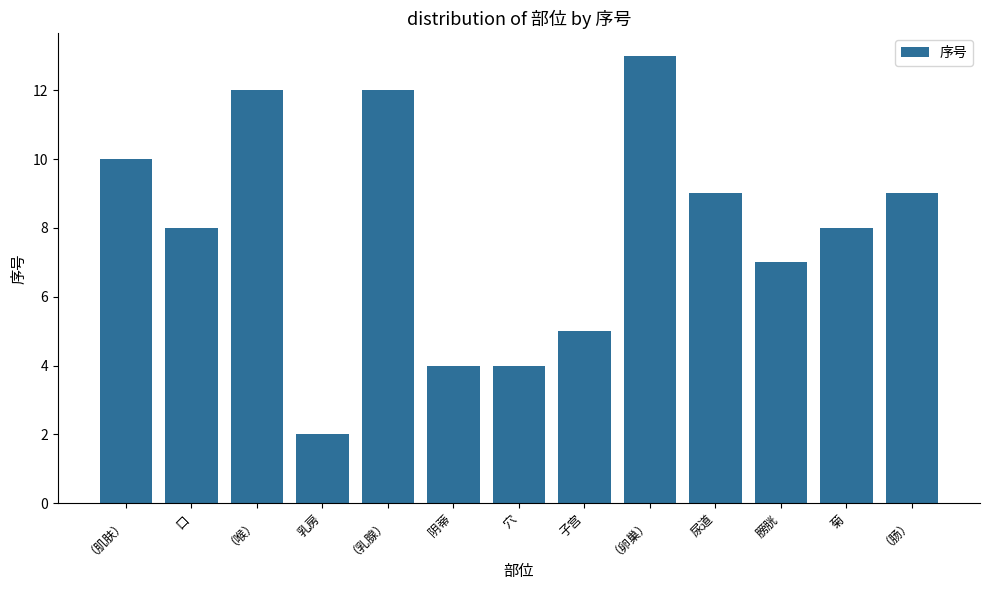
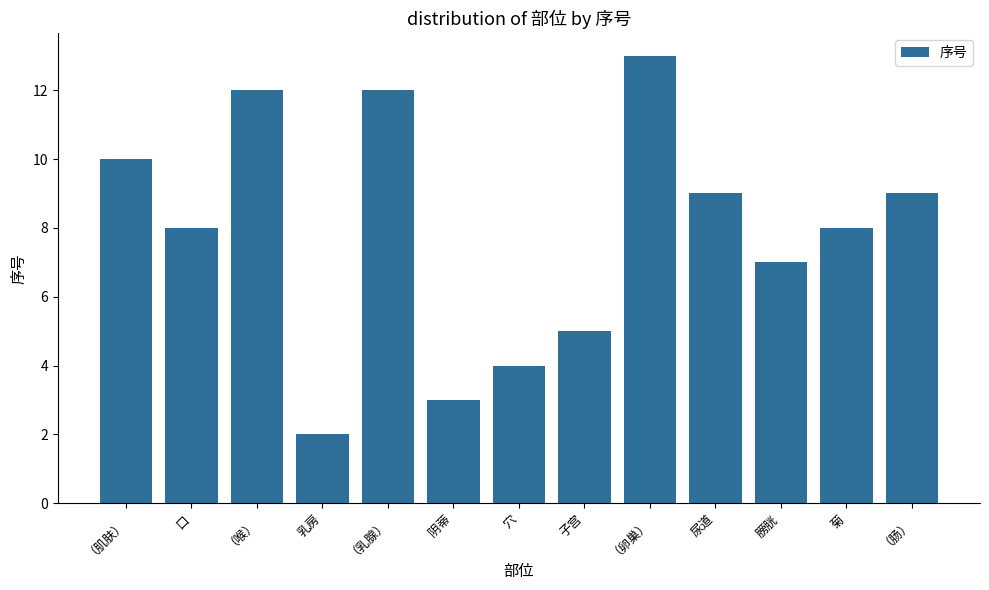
阴蒂: 4 -> 3
